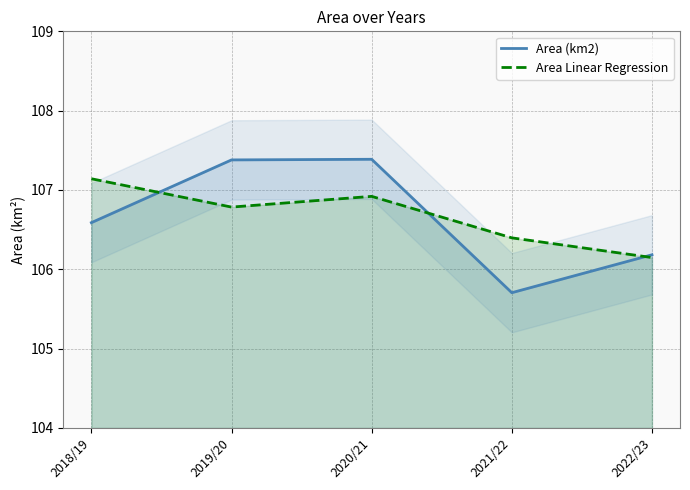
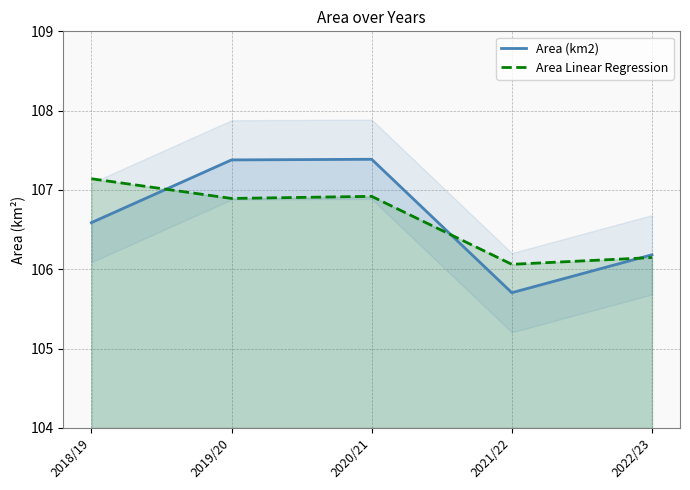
Area Linear Regression, 2019/20: 106.8 -> 106.9
Area Linear Regression, 2021/22: 106.4 -> 106.1
